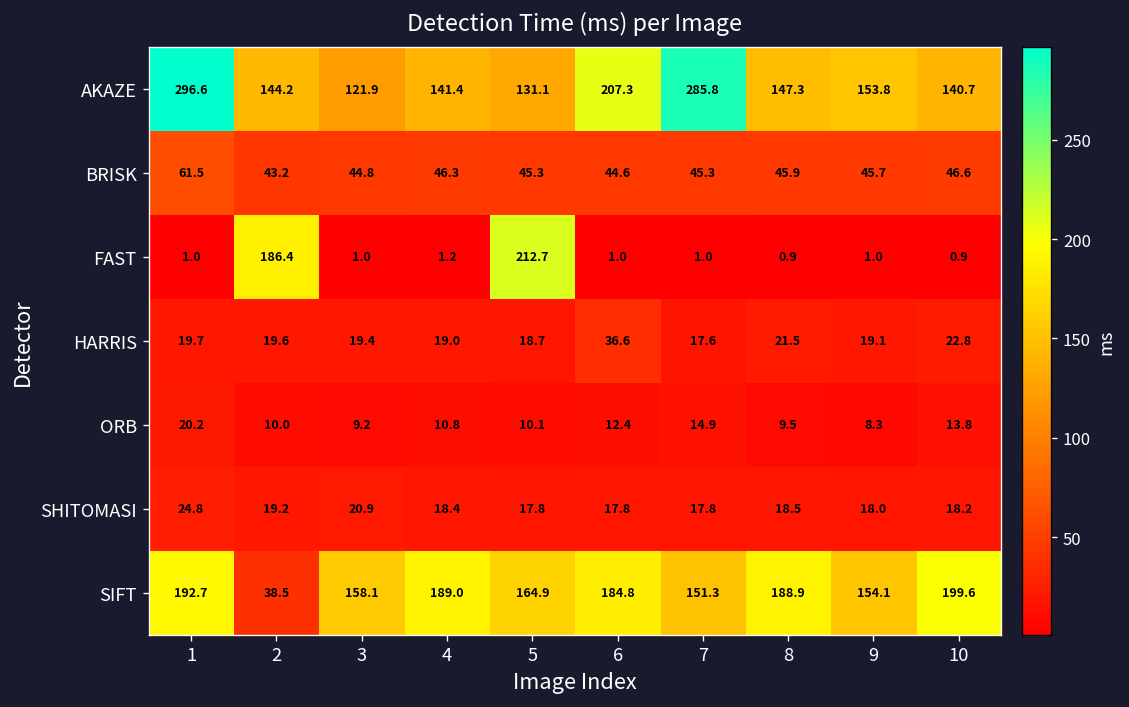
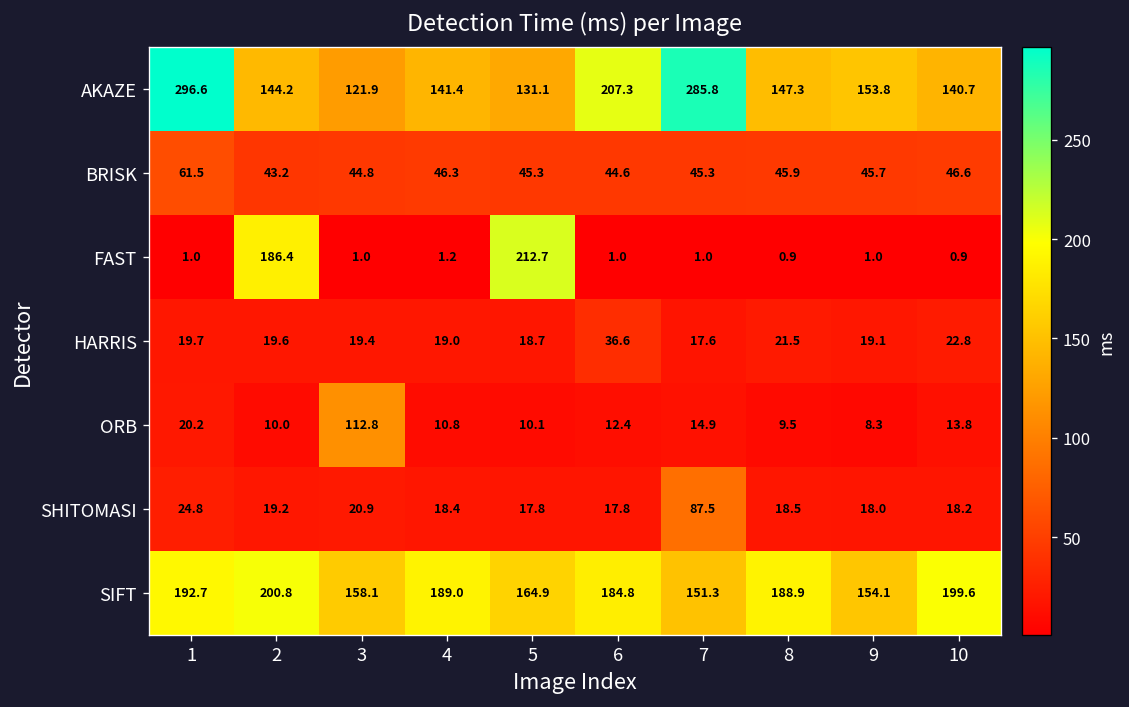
ORB, 3: 9.2 -> 112.8
SHITOMASI, 7: 17.8 -> 87.5
SIFT, 2: 38.5 -> 200.8
